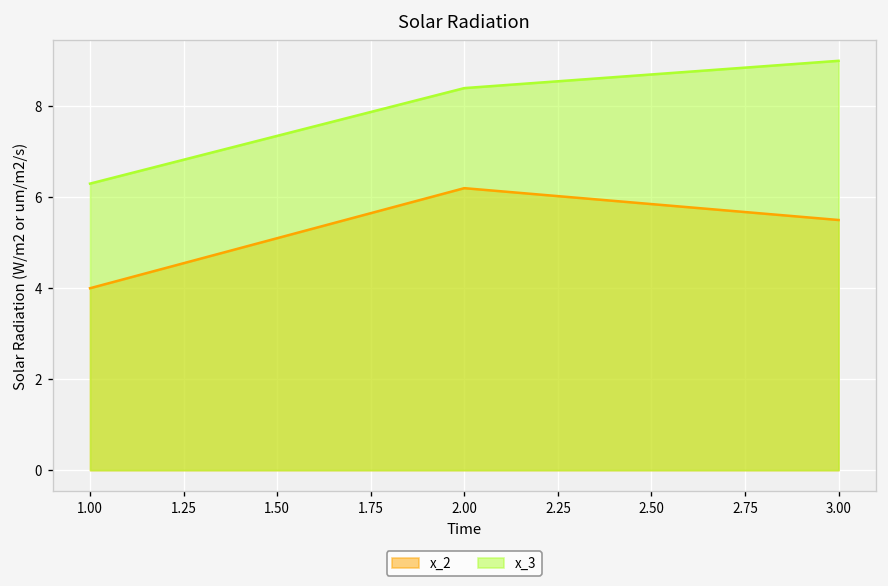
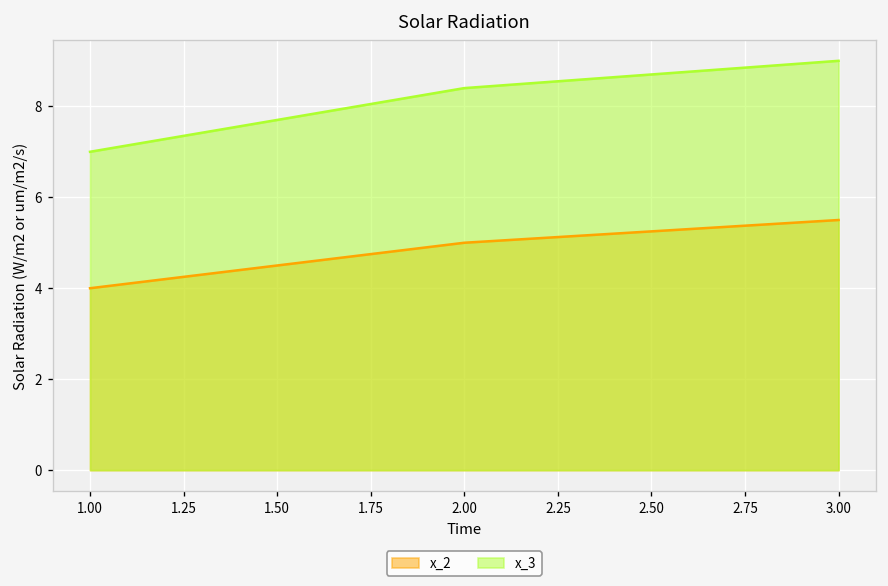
x_3, 1.00: 6.3 -> 7.0
x_2, 2.00: 6.2 -> 5.0
